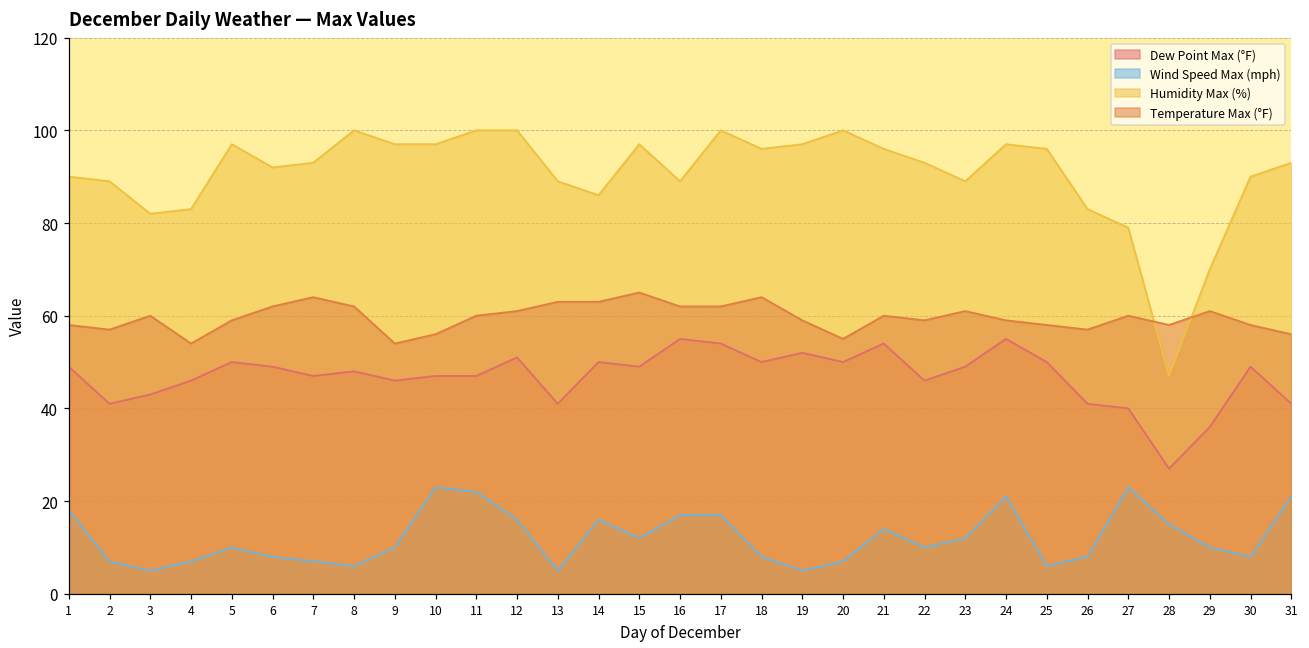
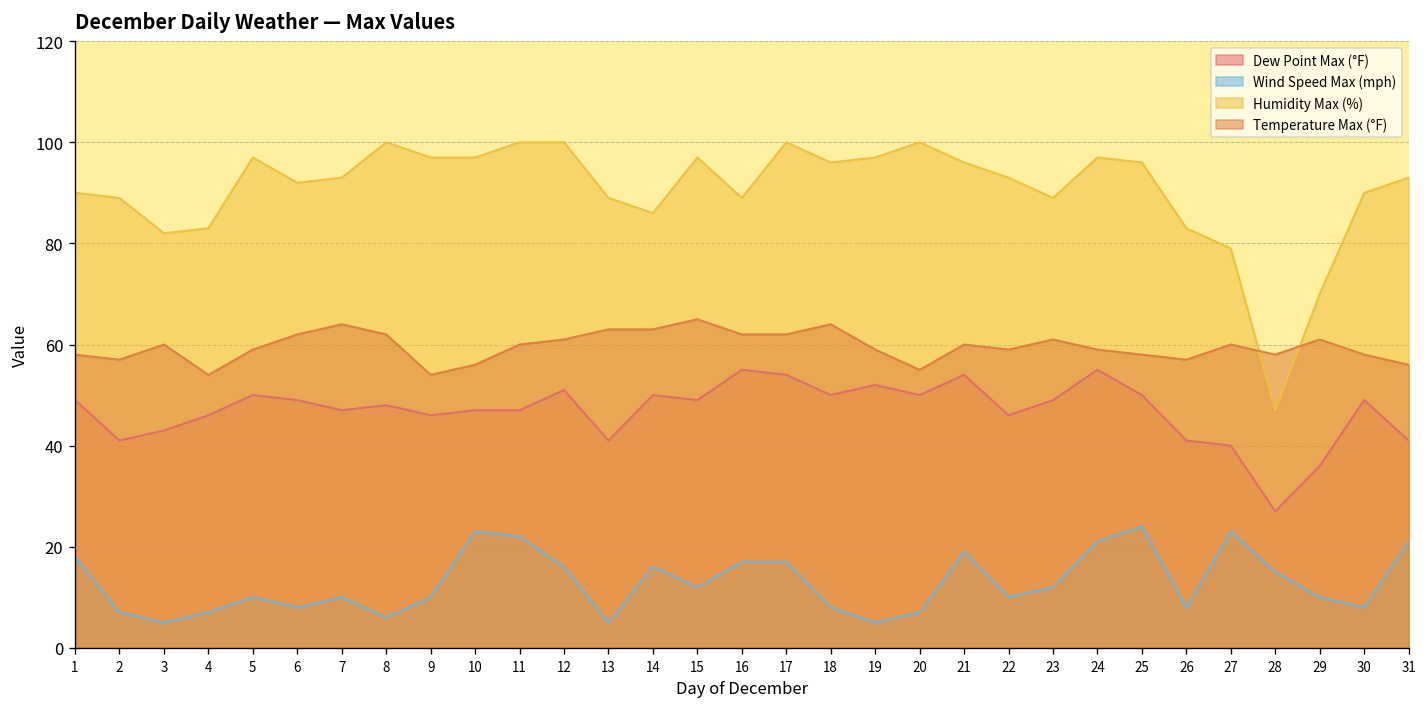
Wind Speed Max (mph), 7: 7 -> 10
Wind Speed Max (mph), 21: 14 -> 19
Wind Speed Max (mph), 25: 6 -> 24
